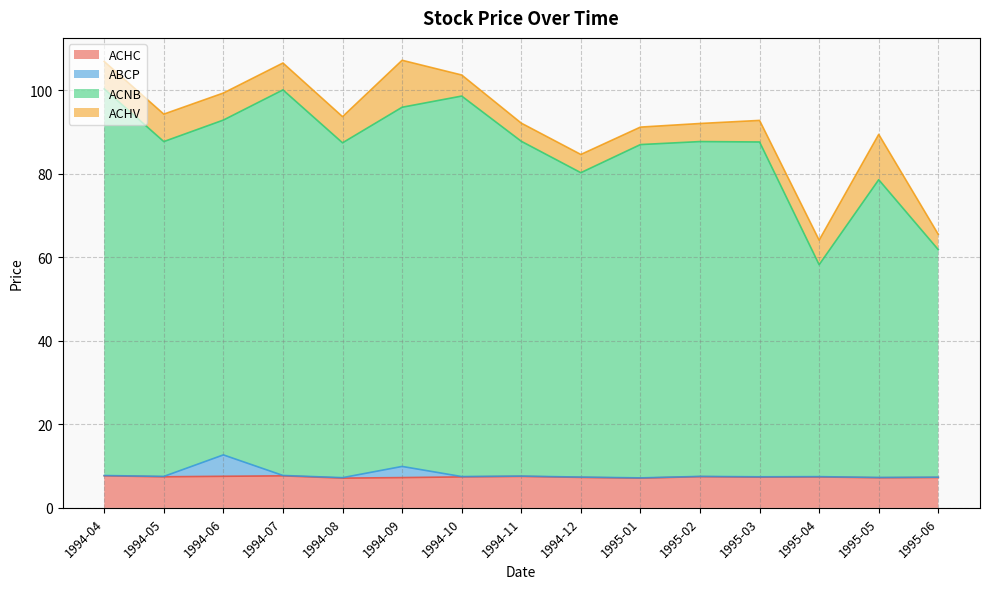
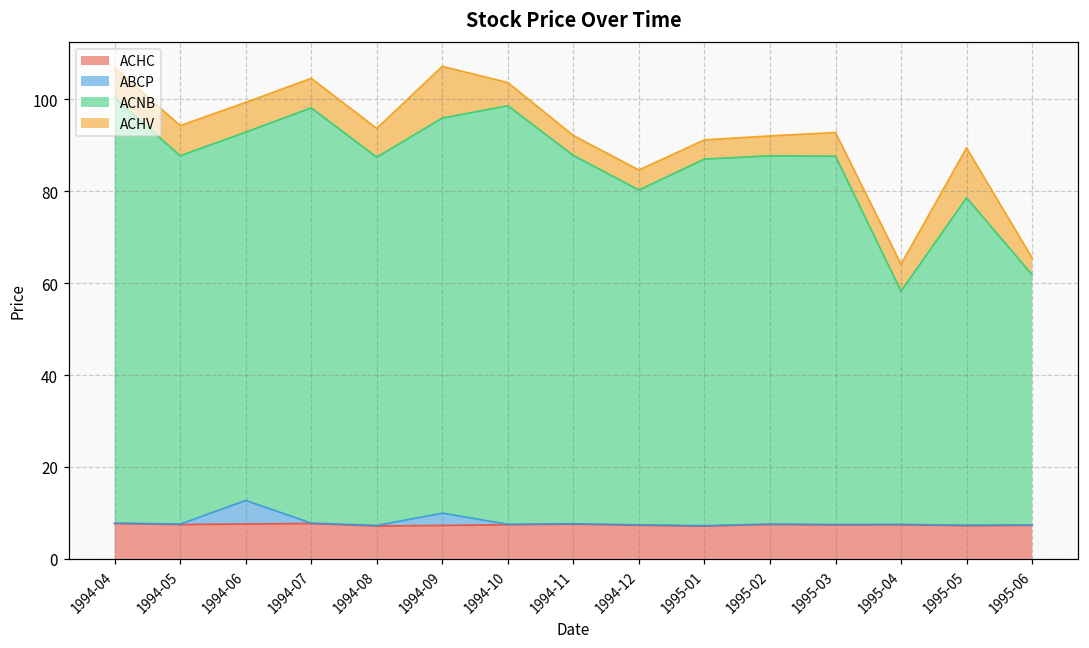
ACNB, 1994-07: 92 -> 90
